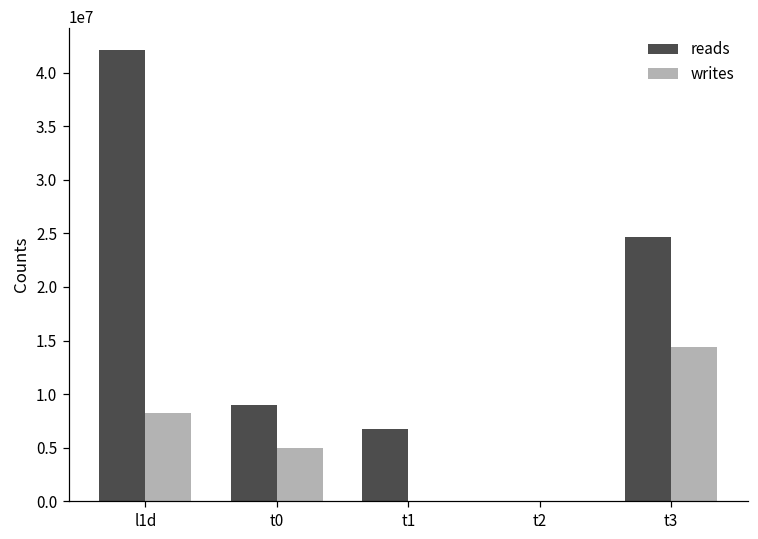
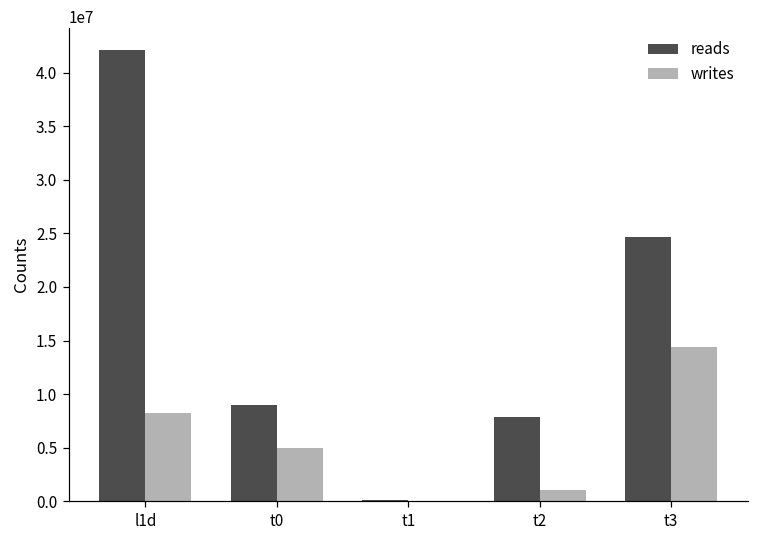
reads, t1: 7000000 -> 0
reads, t2: 0 -> 8000000
writes, t2: 0 -> 1000000
